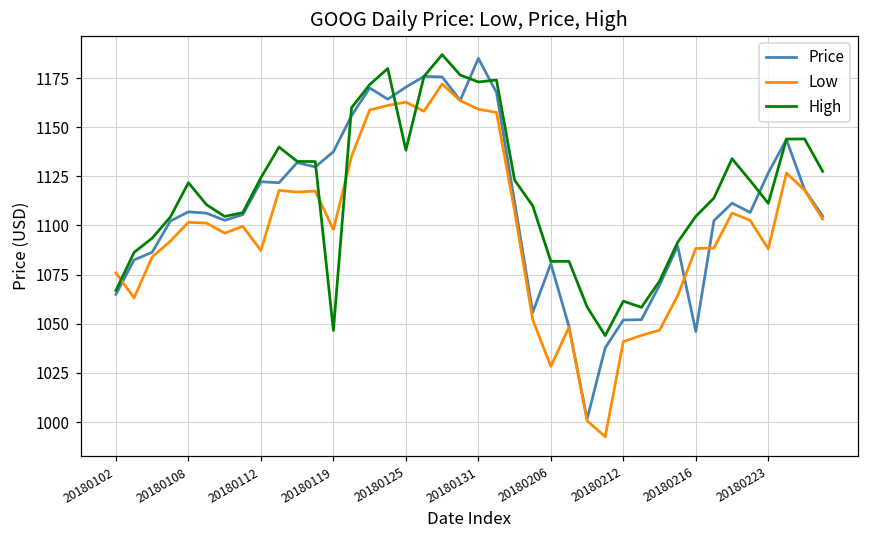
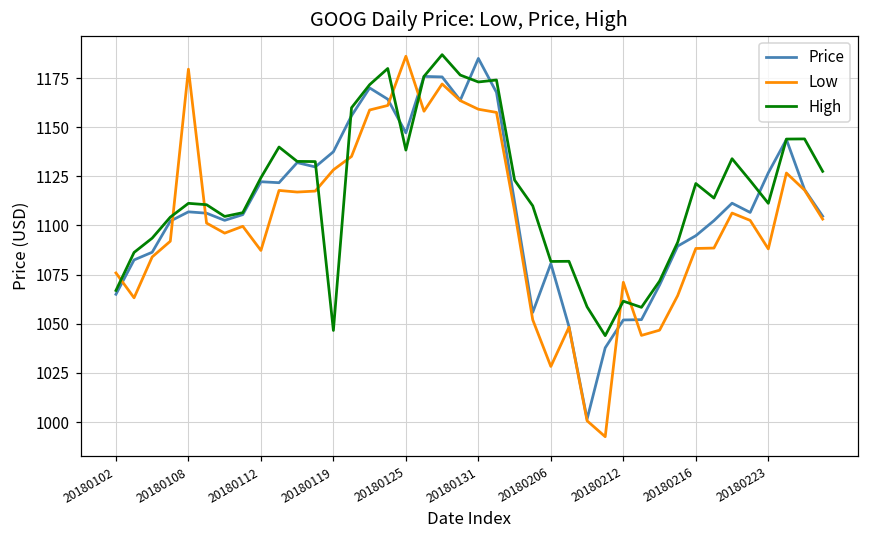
Low, 20180108: 1102 -> 1180
High, 20180108: 1122 -> 1111
Low, 20180119: 1098 -> 1128
Price, 20180125: 1170 -> 1147
Low, 20180125: 1163 -> 1186
Low, 20180212: 1041 -> 1071
Price, 20180216: 1046 -> 1095
High, 20180216: 1105 -> 1121
